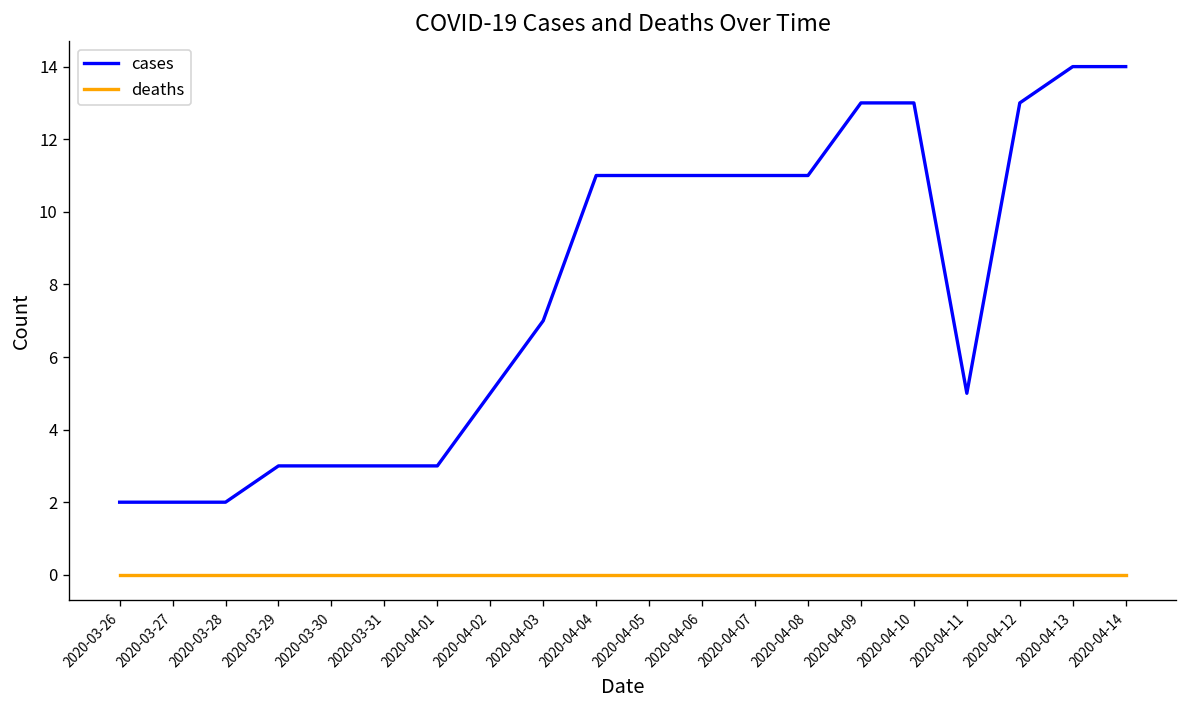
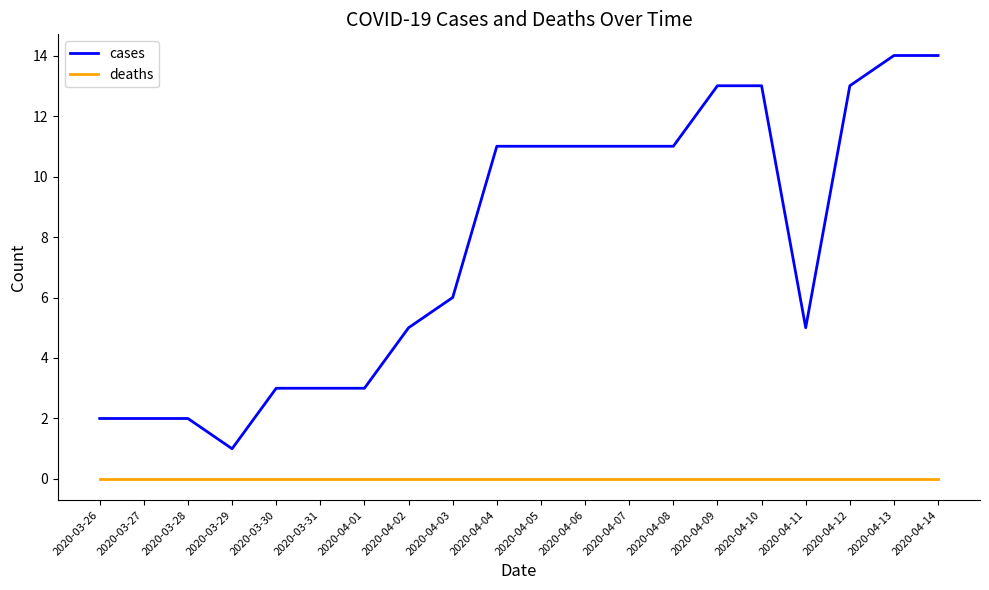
cases, 2020-03-29: 3 -> 1
cases, 2020-04-03: 7 -> 6
